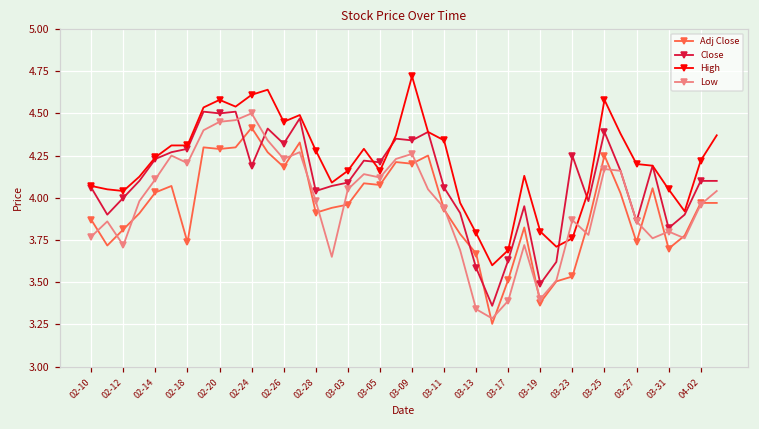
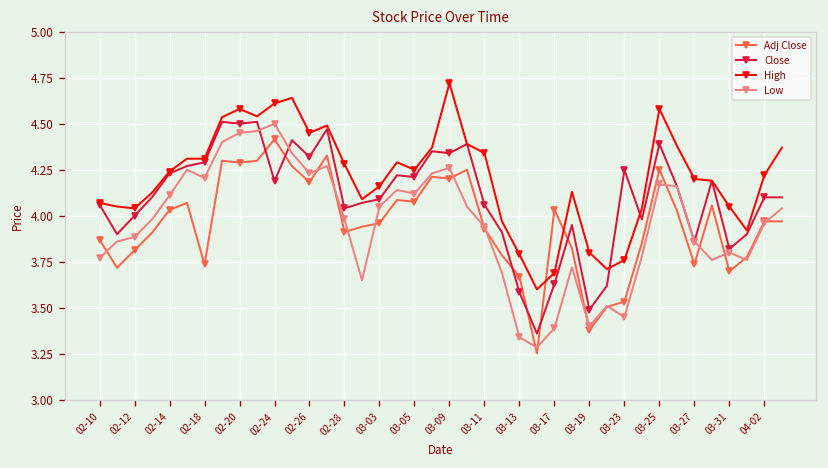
Low, 02-12: 3.72 -> 3.88
High, 03-05: 4.16 -> 4.25
Adj Close, 03-17: 3.51 -> 4.03
Low, 03-23: 3.87 -> 3.45
